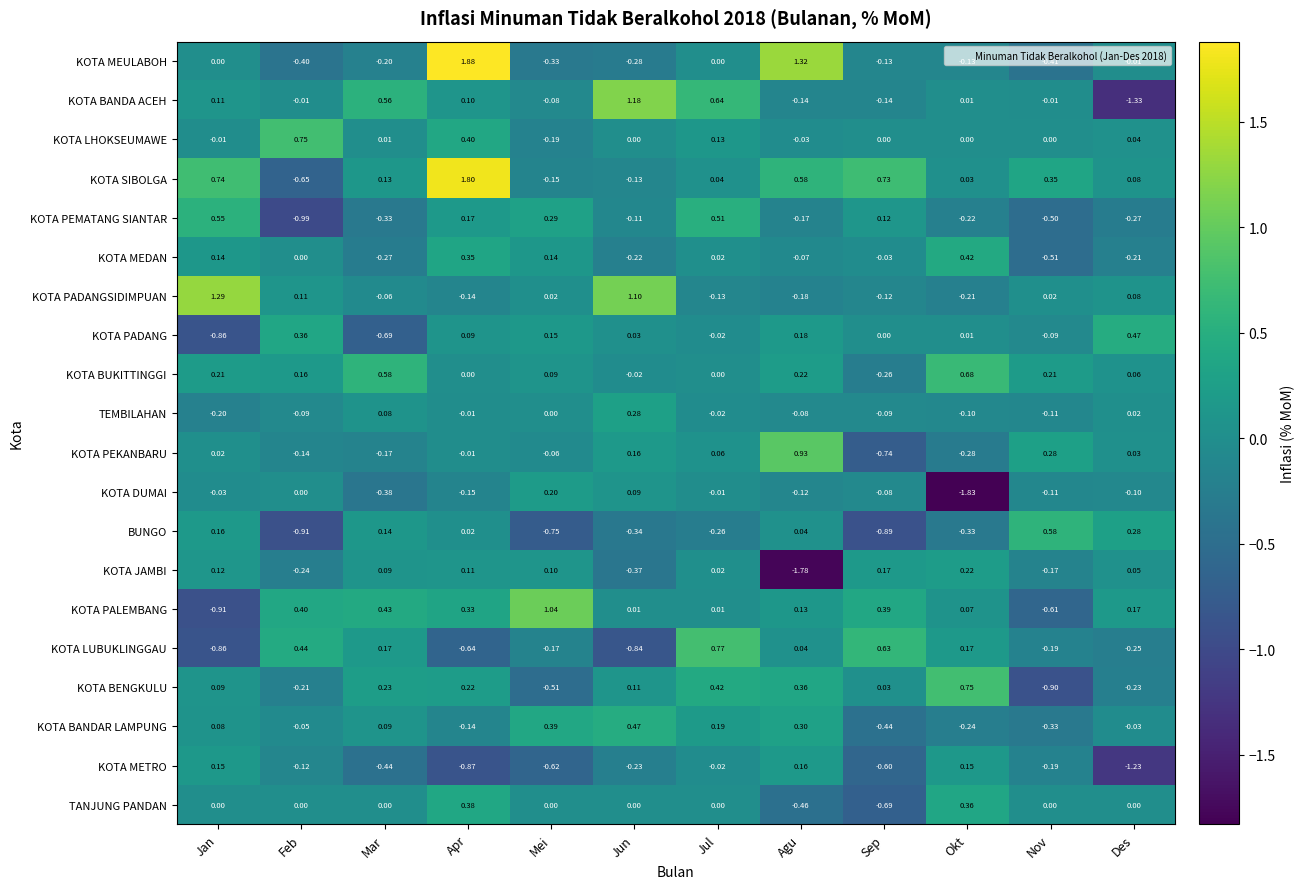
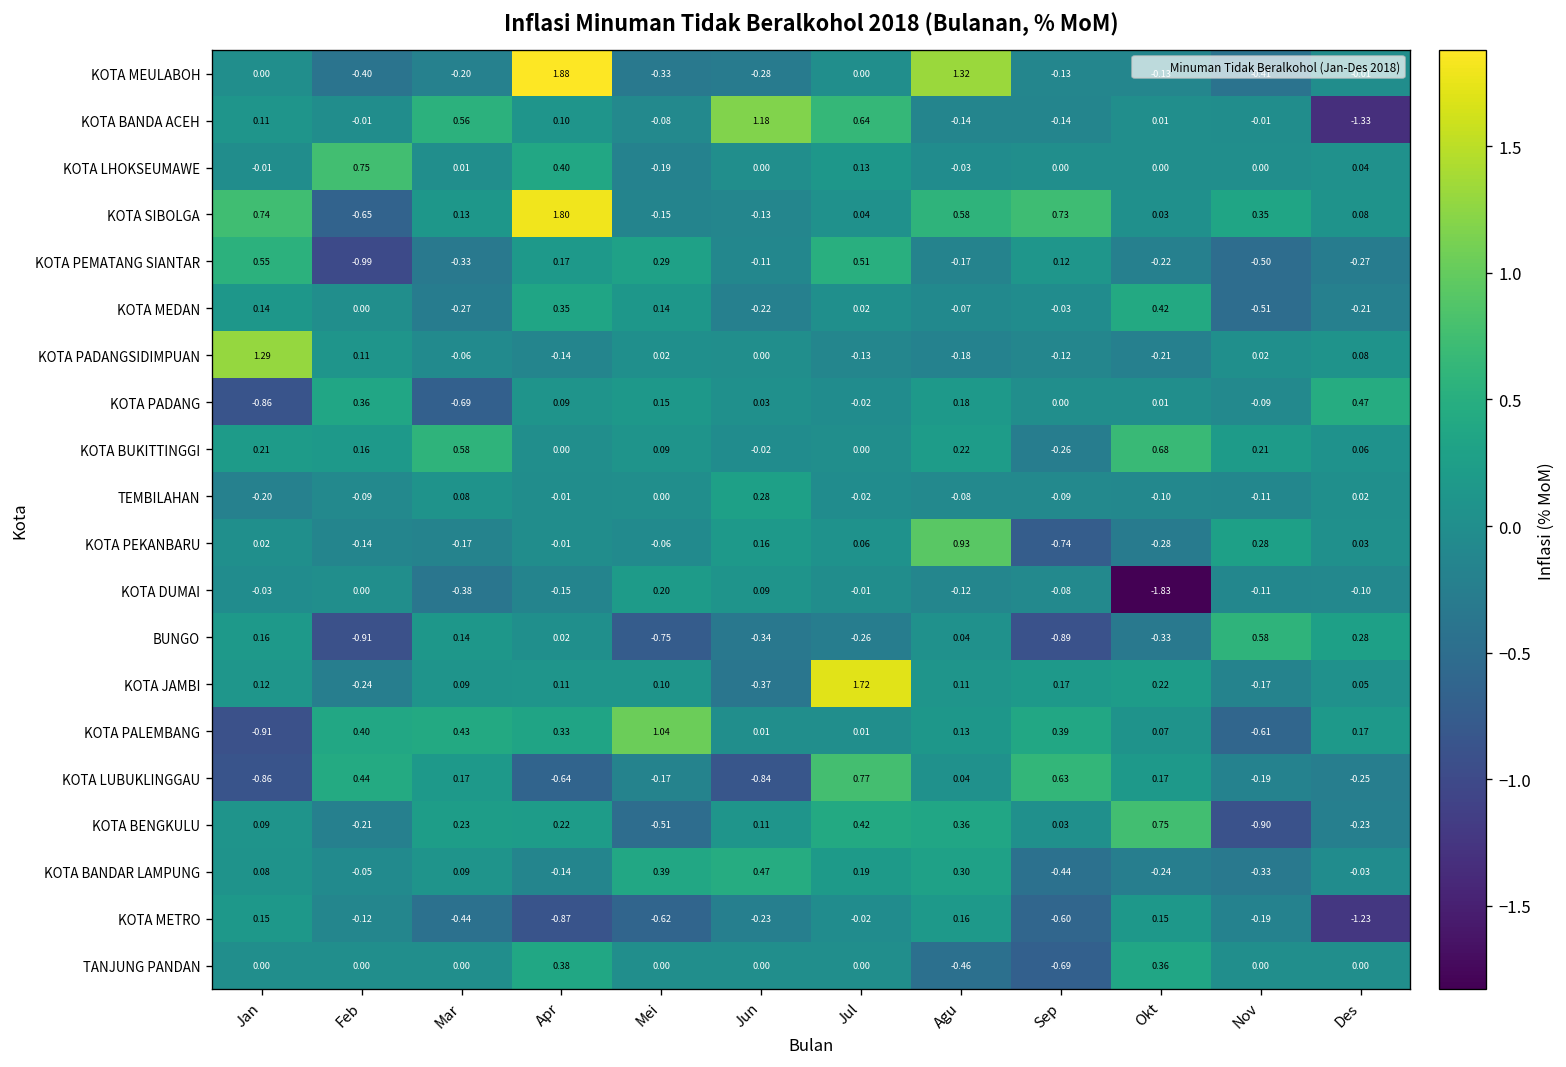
KOTA PADANGSIDIMPUAN, Jun: 1.10 -> 0.00
KOTA JAMBI, Jul: 0.02 -> 1.72
KOTA JAMBI, Agu: -1.78 -> 0.11
